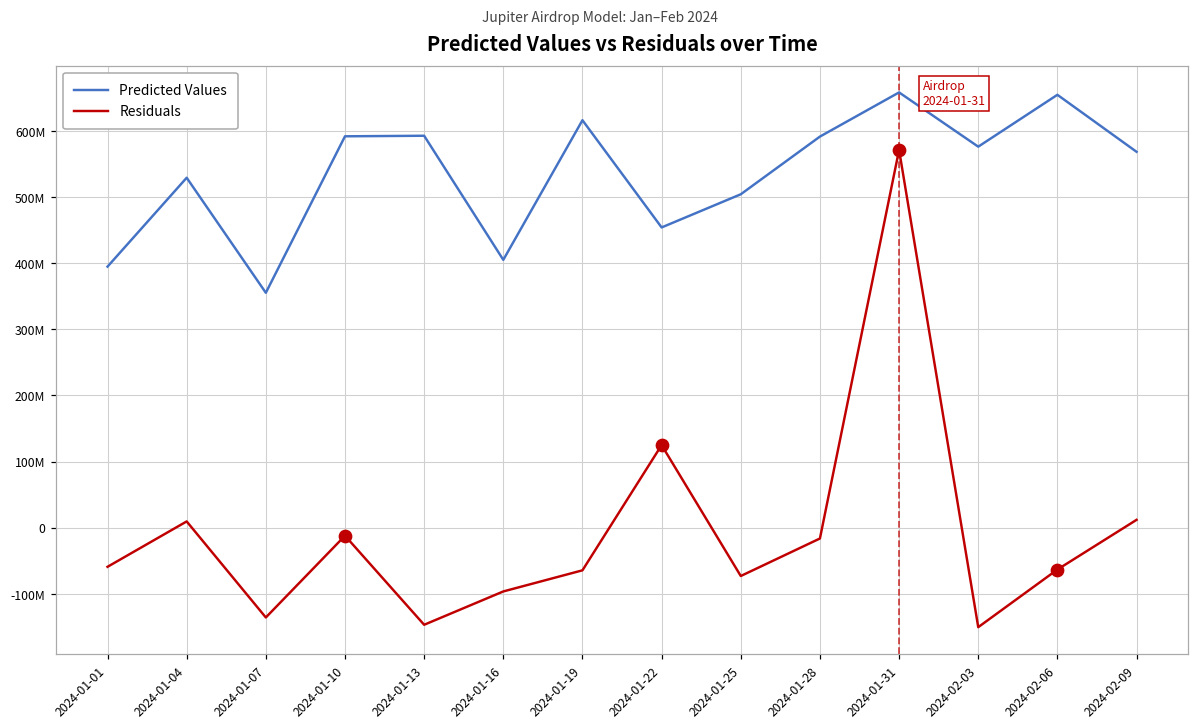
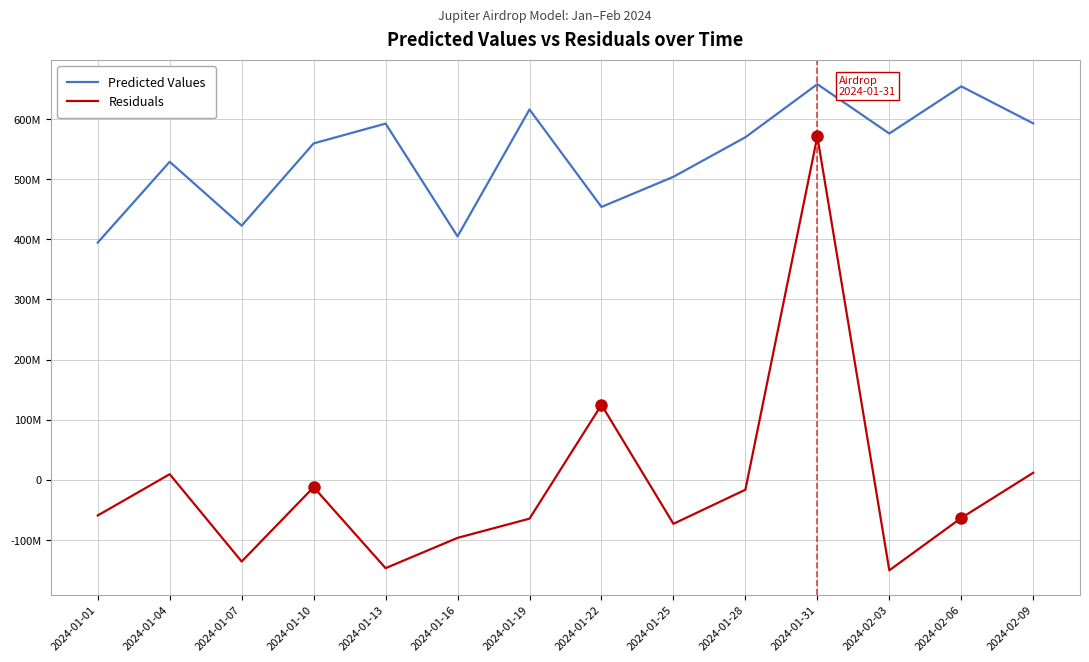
Predicted Values, 2024-01-07: 360000000 -> 420000000
Predicted Values, 2024-01-10: 590000000 -> 560000000
Predicted Values, 2024-01-28: 590000000 -> 570000000
Predicted Values, 2024-02-09: 570000000 -> 590000000
